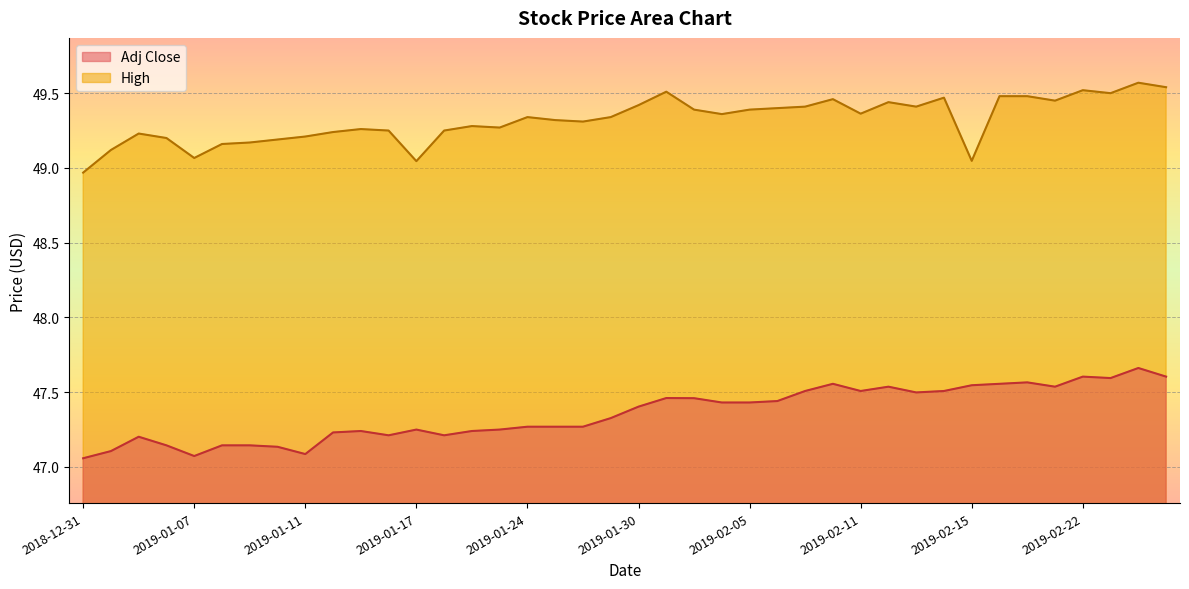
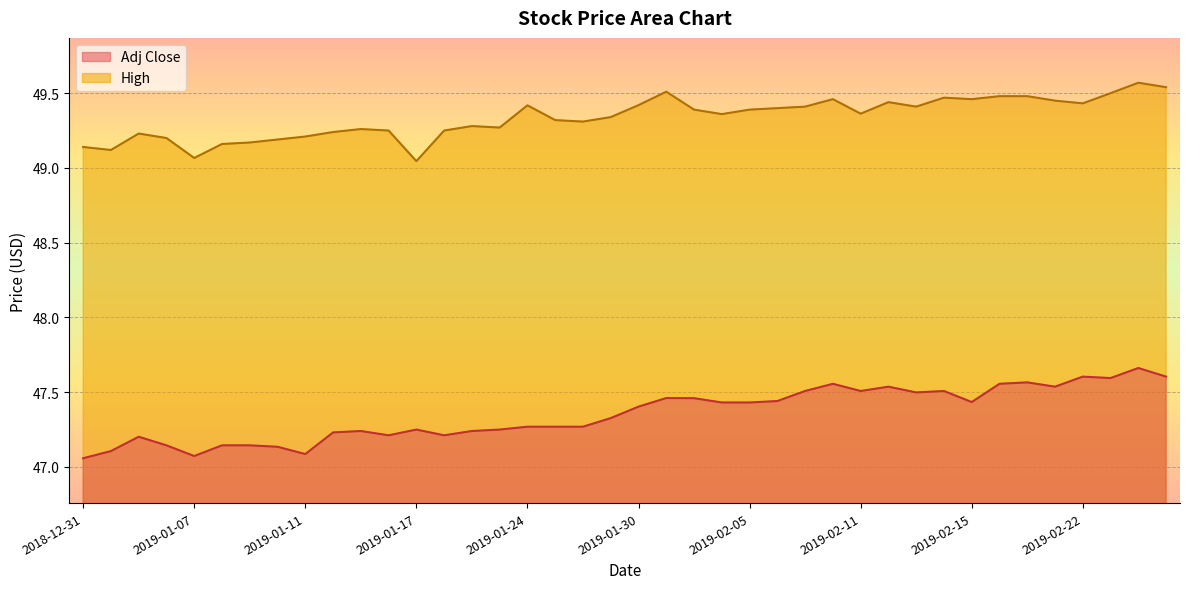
High, 2018-12-31: 48.97 -> 49.14
High, 2019-01-24: 49.34 -> 49.42
Adj Close, 2019-02-15: 47.55 -> 47.43
High, 2019-02-15: 49.05 -> 49.46
High, 2019-02-22: 49.52 -> 49.43
